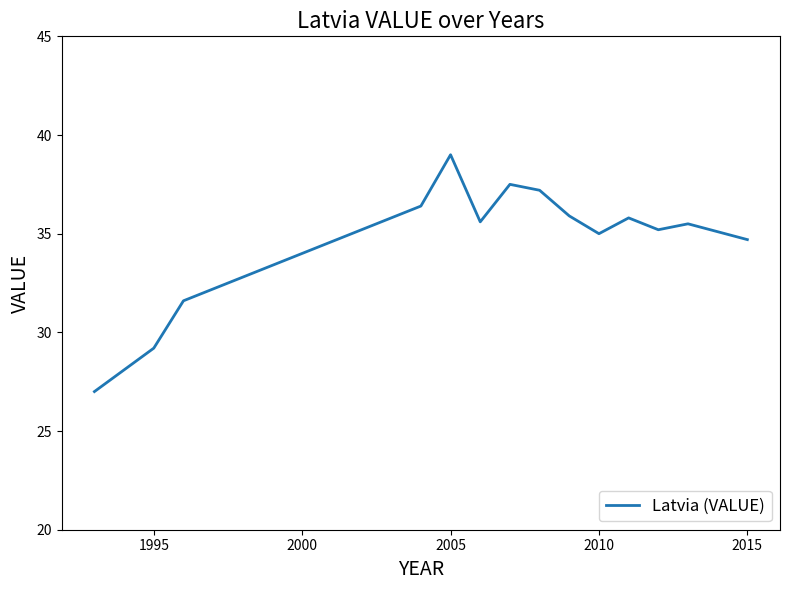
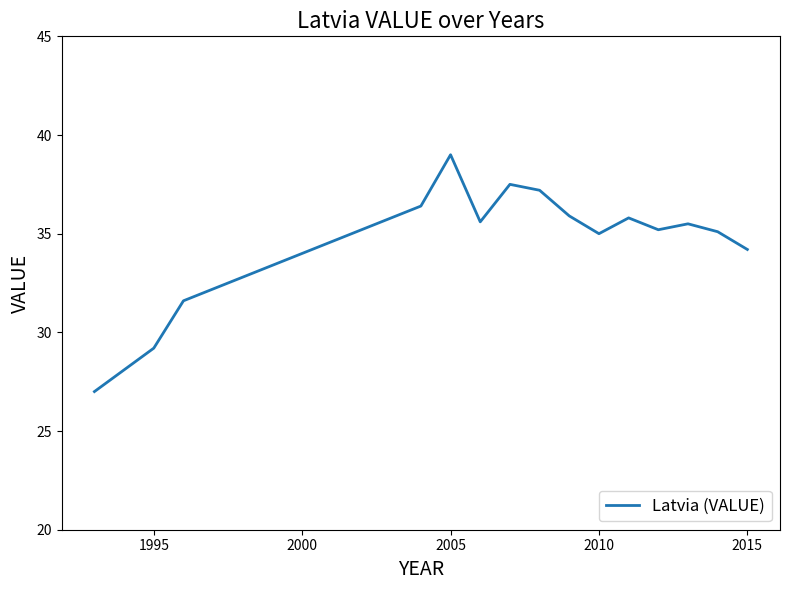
2015: 34.7 -> 34.2
